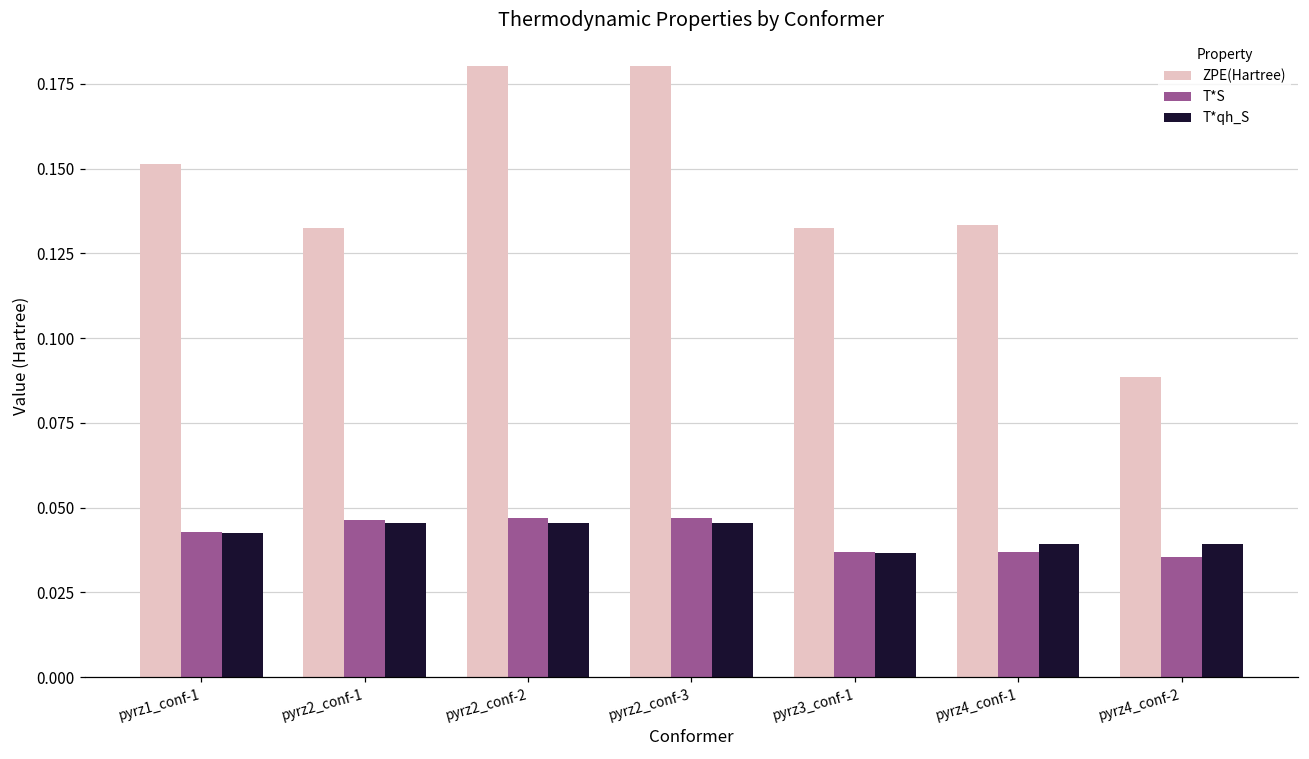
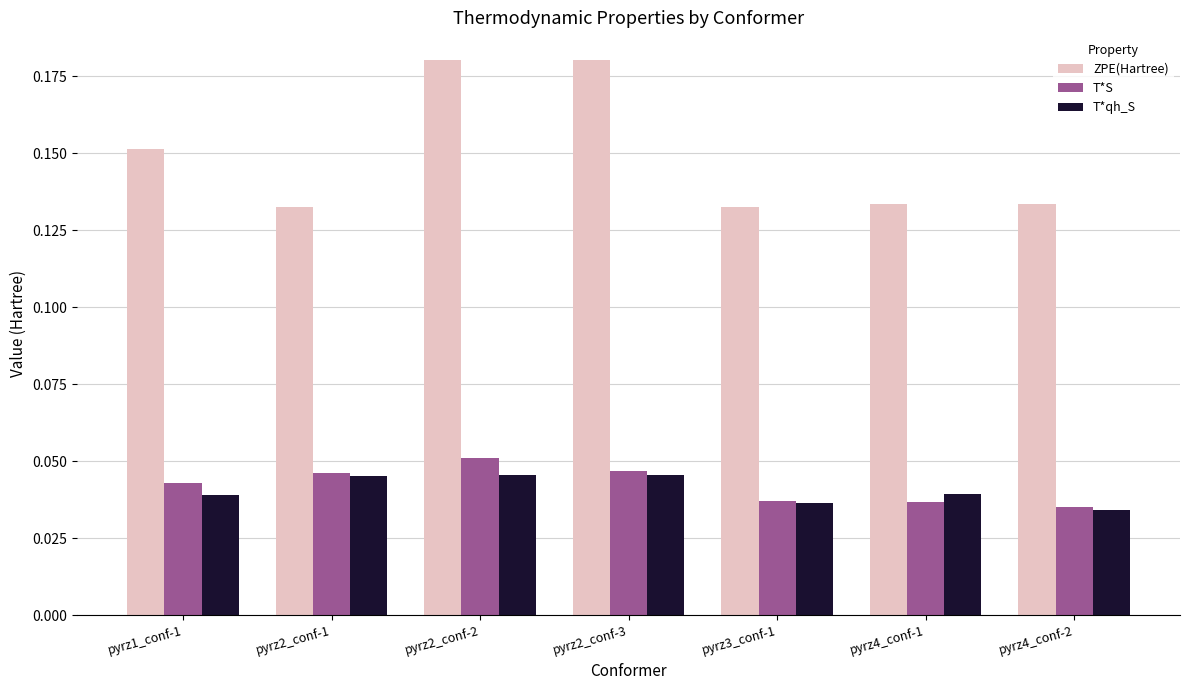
T*qh_S, pyrz1_conf-1: 0.043 -> 0.039
T*S, pyrz2_conf-2: 0.047 -> 0.051
ZPE(Hartree), pyrz4_conf-2: 0.088 -> 0.133
T*qh_S, pyrz4_conf-2: 0.039 -> 0.034
